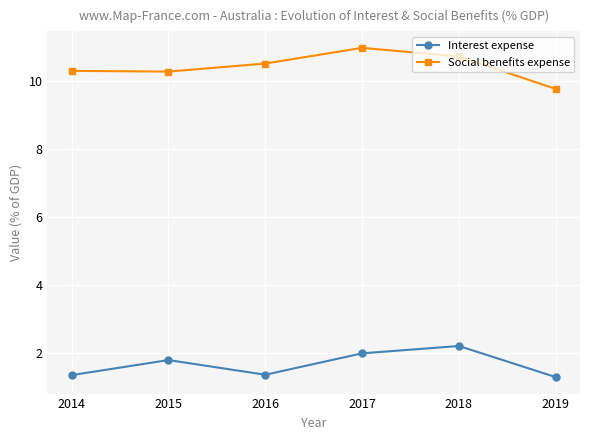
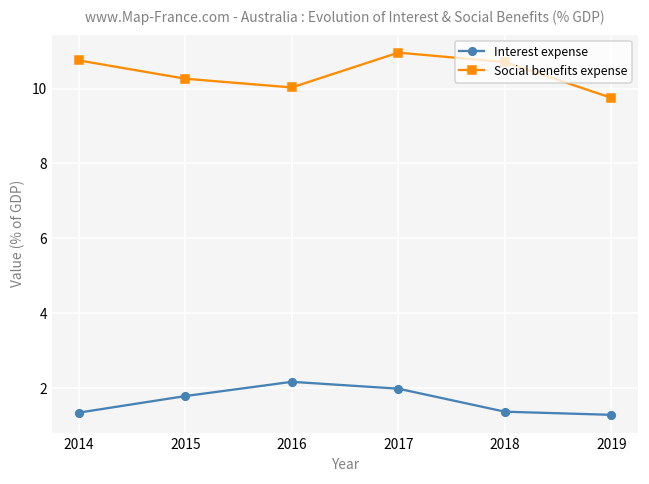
Social benefits expense, 2014: 10.3 -> 10.8
Interest expense, 2016: 1.4 -> 2.2
Social benefits expense, 2016: 10.5 -> 10.0
Interest expense, 2018: 2.2 -> 1.4
